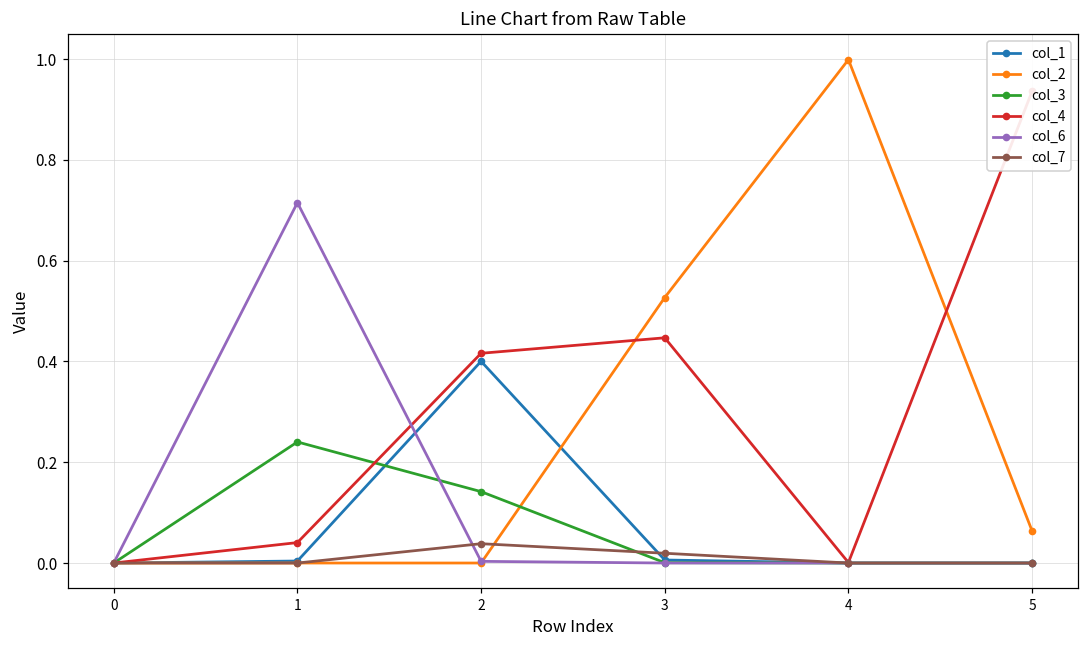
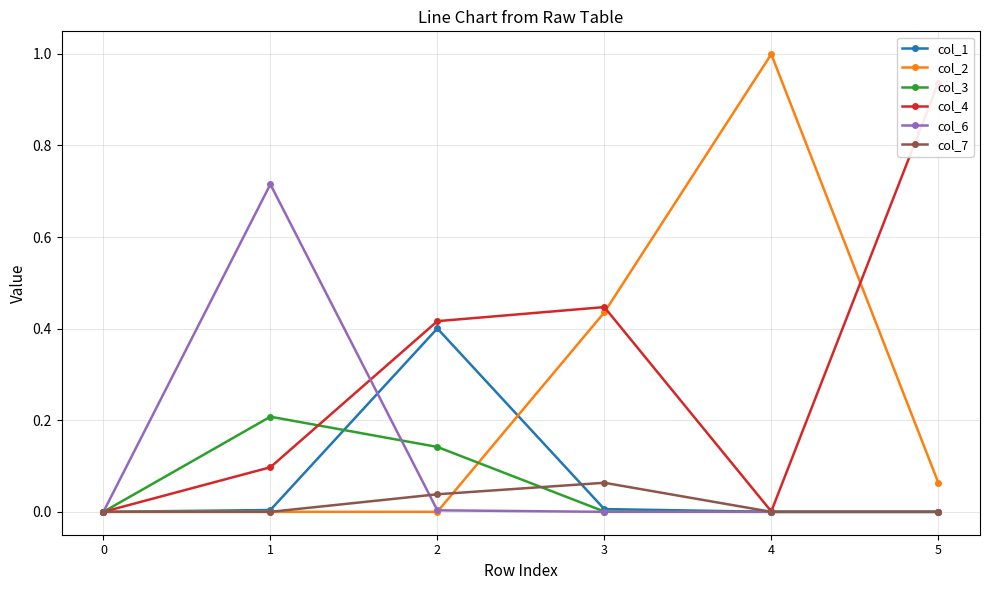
col_3, 1: 0.24 -> 0.21
col_4, 1: 0.04 -> 0.10
col_2, 3: 0.53 -> 0.44
col_7, 3: 0.02 -> 0.06
